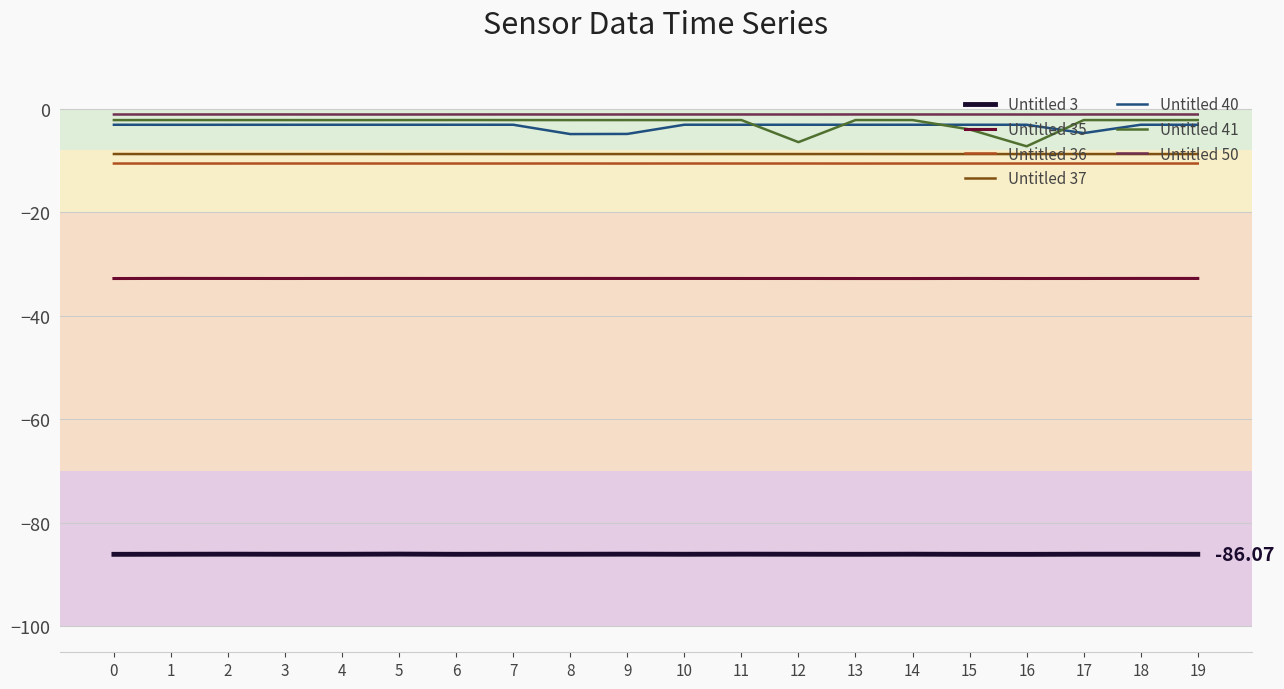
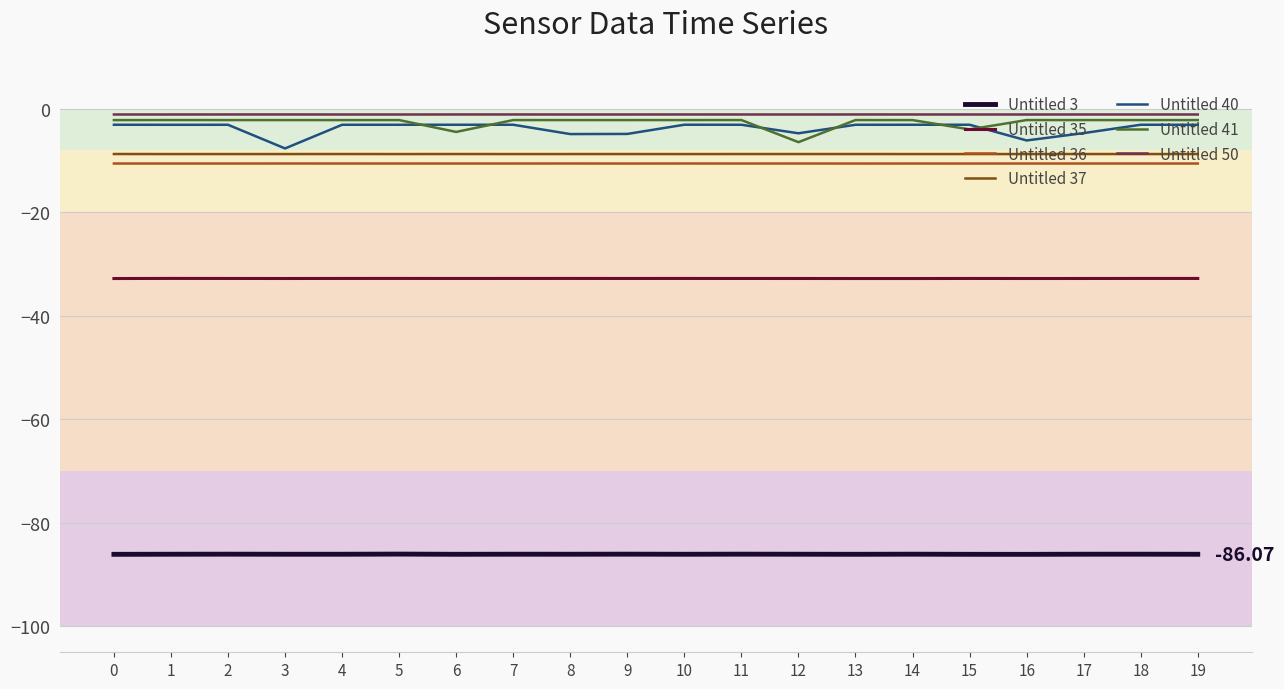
Untitled 40, 3: -3 -> -8
Untitled 41, 6: -2 -> -5
Untitled 40, 12: -3 -> -5
Untitled 40, 16: -3 -> -6
Untitled 41, 16: -7 -> -2
